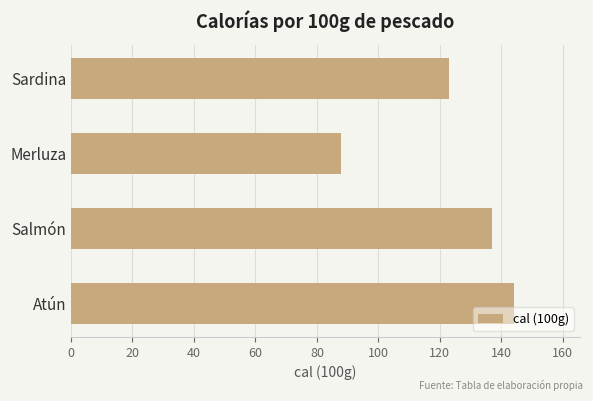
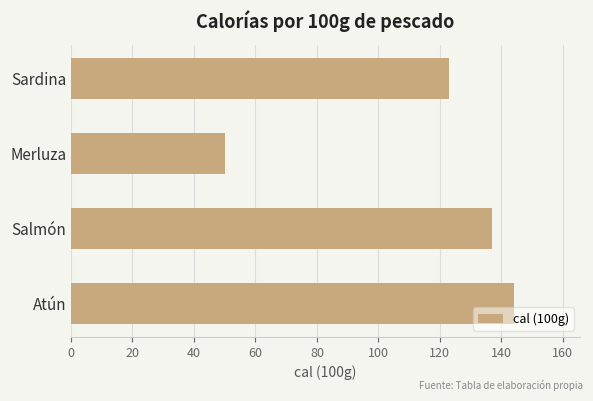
Merluza: 88 -> 50
